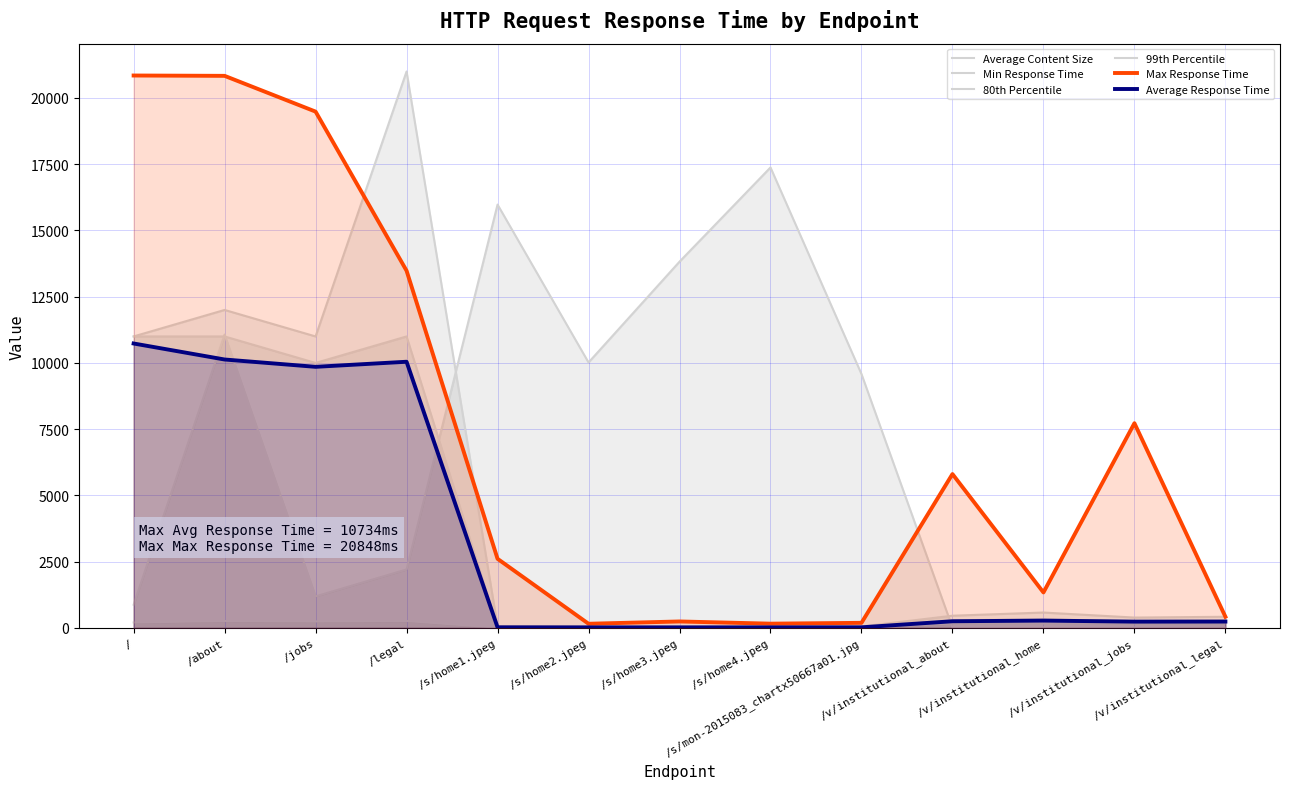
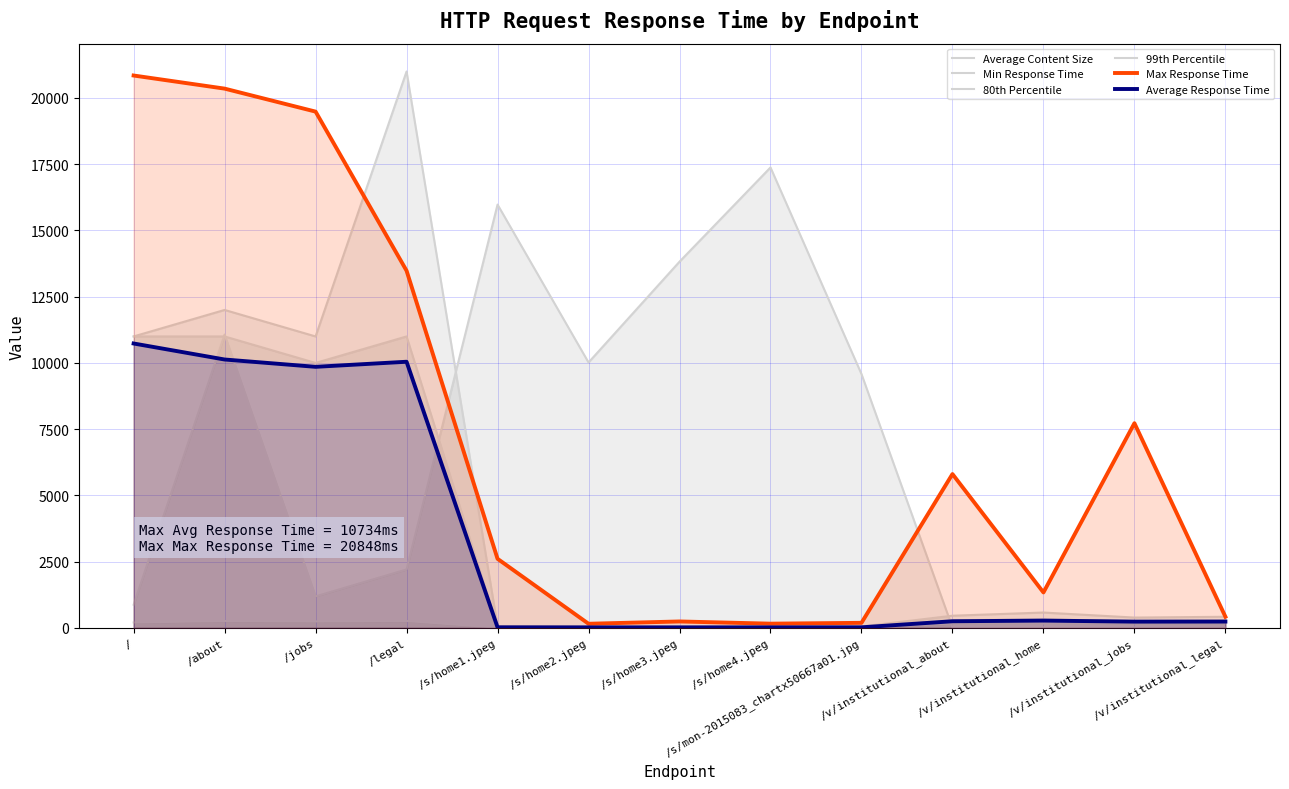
Max Response Time, /about: 20800 -> 20400
